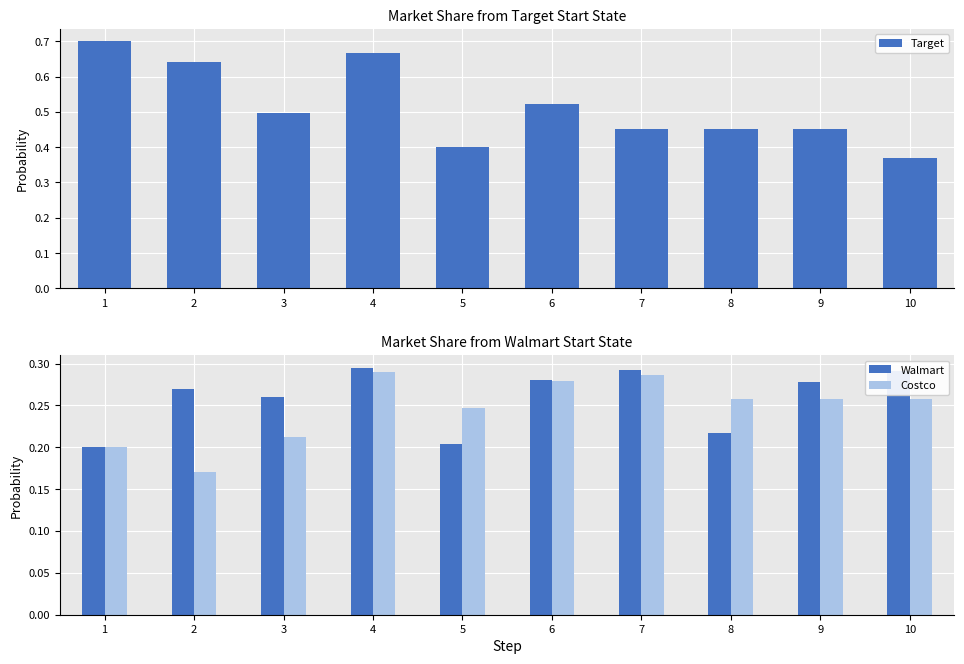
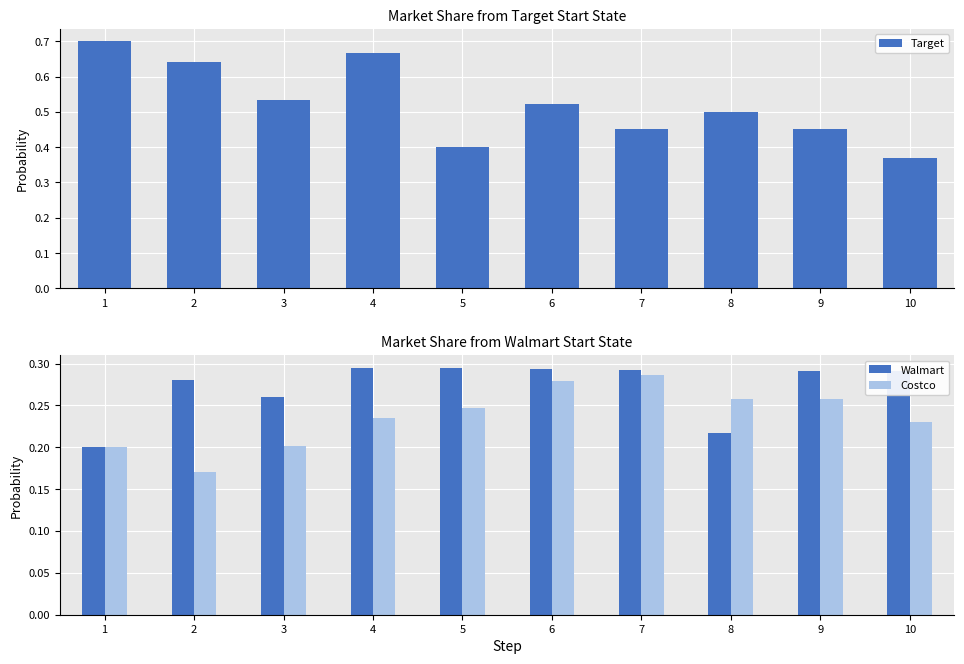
Market Share from Target Start State, 3: 0.50 -> 0.54
Market Share from Target Start State, 8: 0.45 -> 0.50
Market Share from Walmart Start State, Walmart, 2: 0.27 -> 0.28
Market Share from Walmart Start State, Costco, 3: 0.21 -> 0.20
Market Share from Walmart Start State, Costco, 4: 0.29 -> 0.24
Market Share from Walmart Start State, Walmart, 5: 0.20 -> 0.29
Market Share from Walmart Start State, Walmart, 6: 0.28 -> 0.29
Market Share from Walmart Start State, Walmart, 9: 0.28 -> 0.29
Market Share from Walmart Start State, Costco, 10: 0.26 -> 0.23
